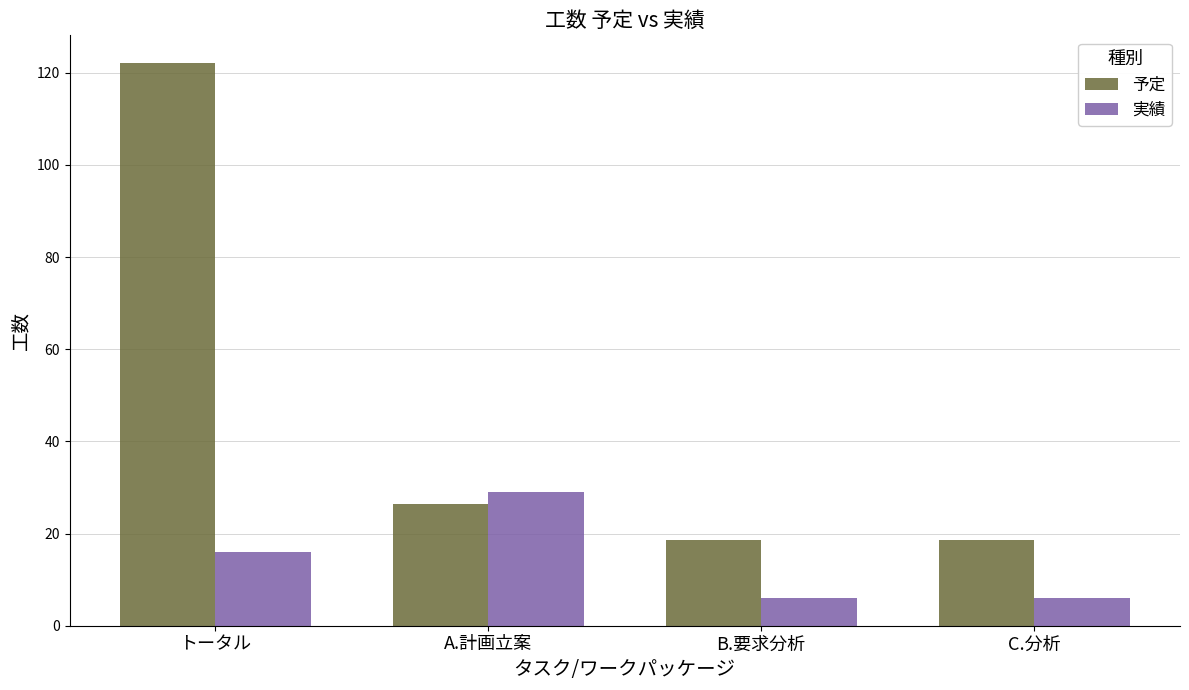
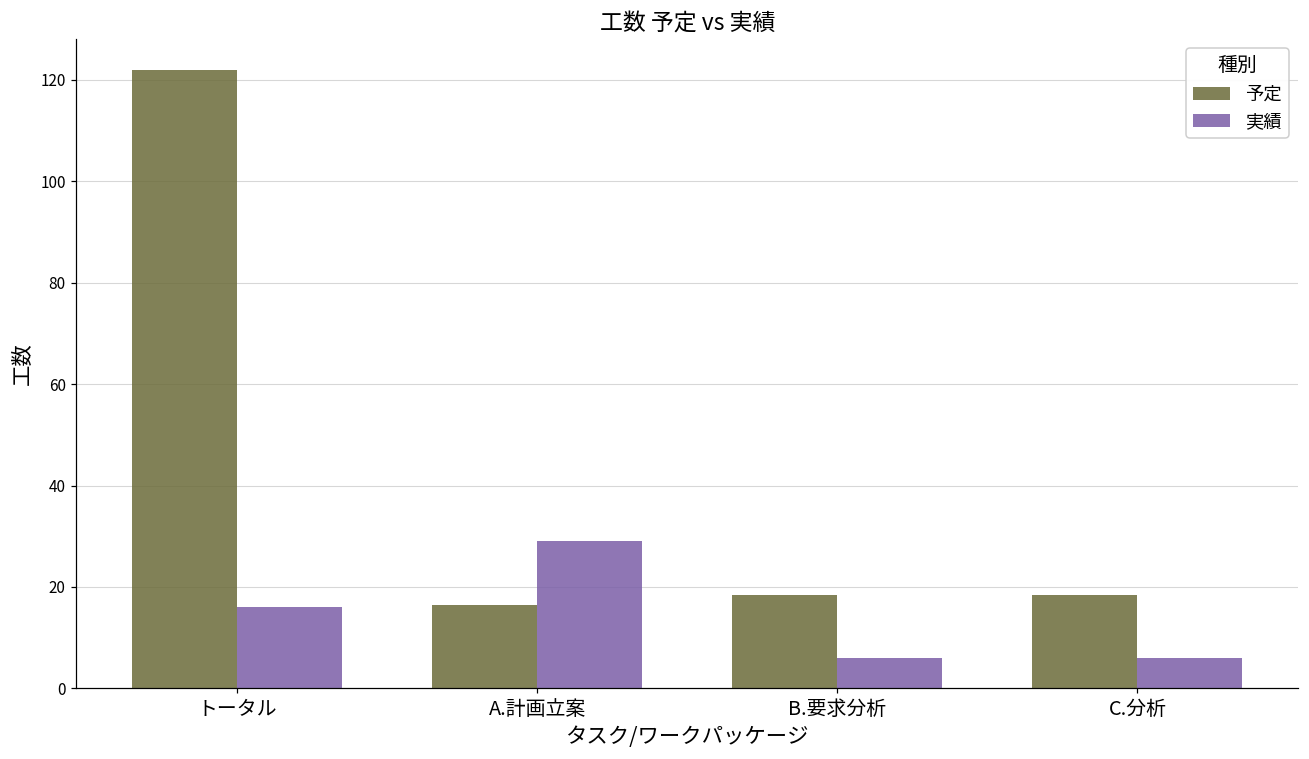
予定, A.計画立案: 27 -> 16
